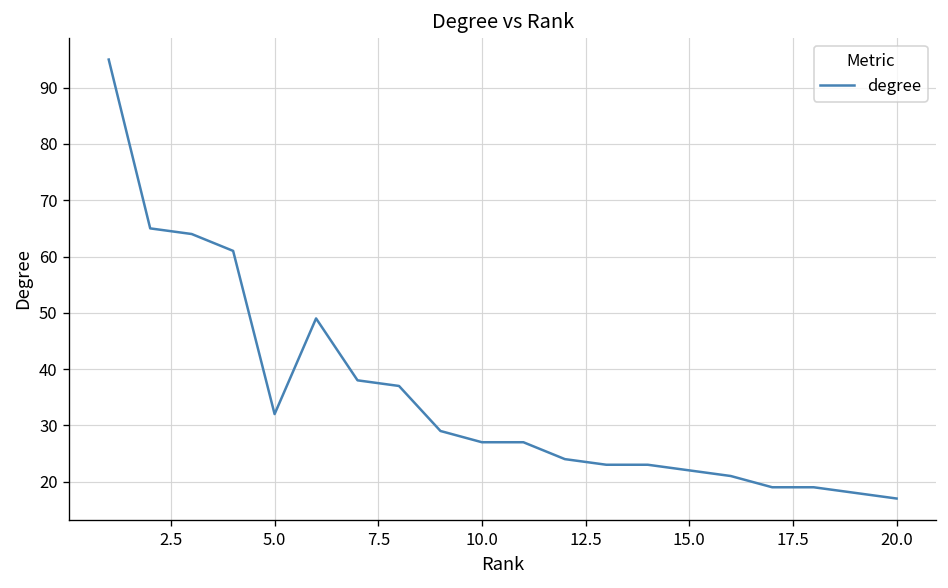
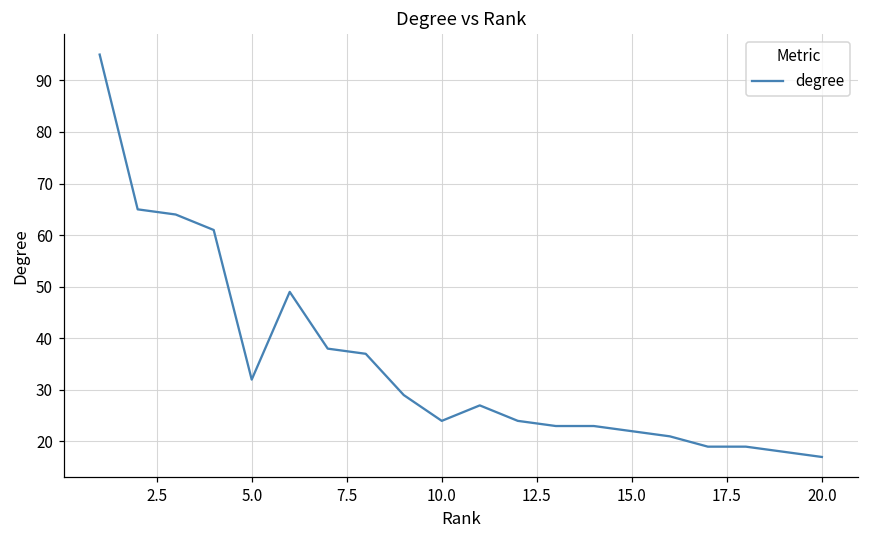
10.0: 27 -> 24
